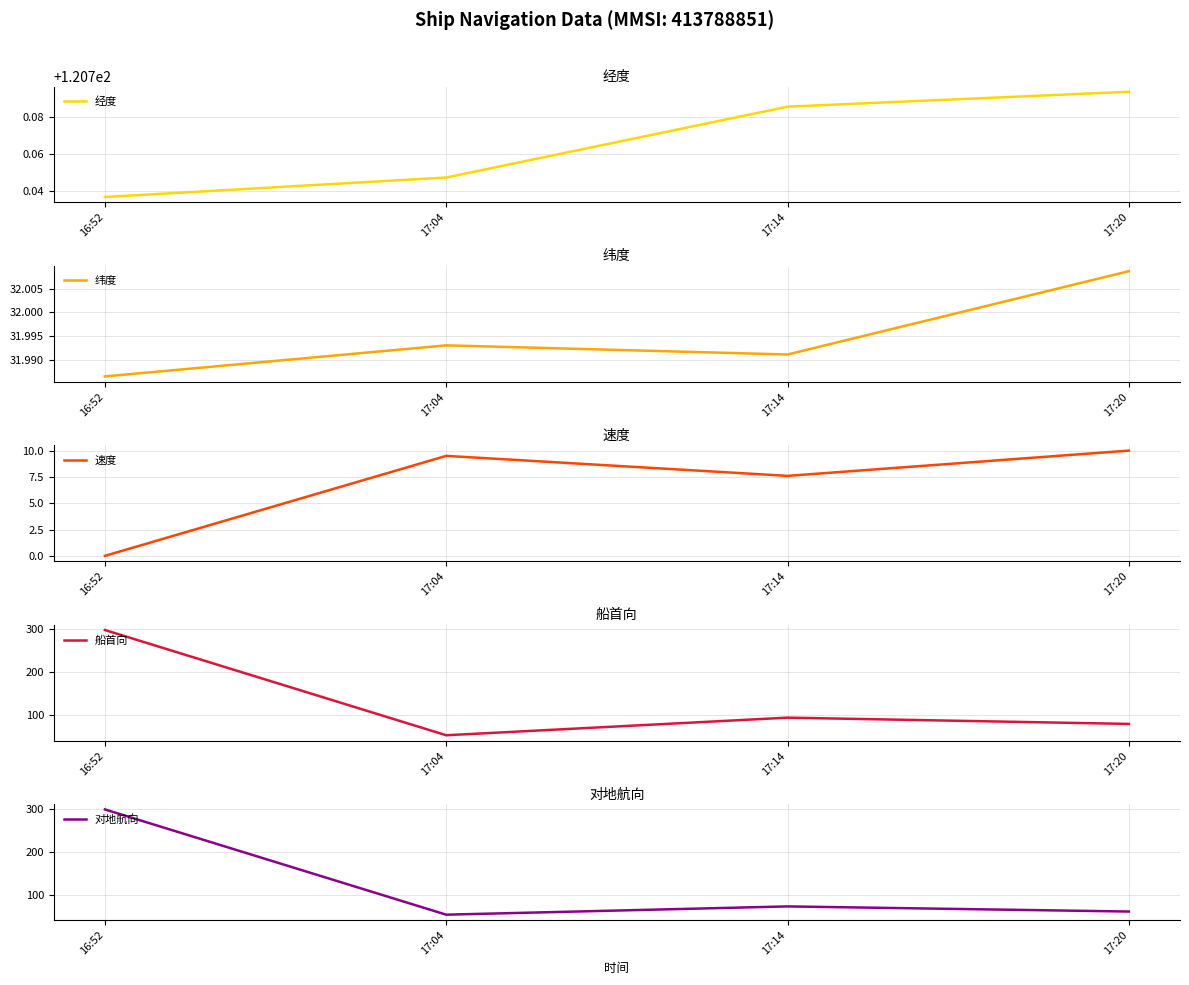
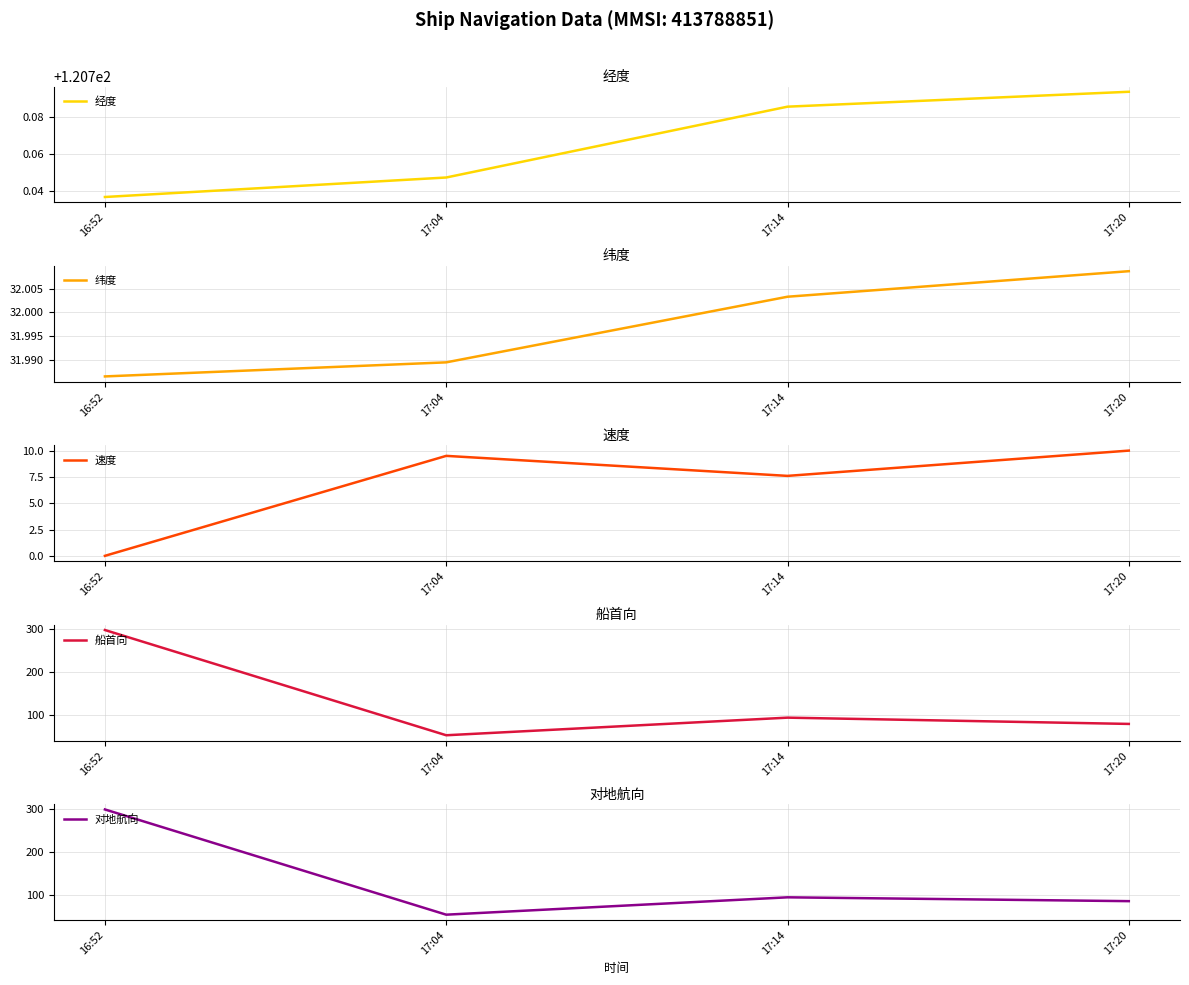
纬度, 17:04: 31.993 -> 31.989
纬度, 17:14: 31.991 -> 32.003
对地航向, 17:14: 70 -> 90
对地航向, 17:20: 60 -> 90
